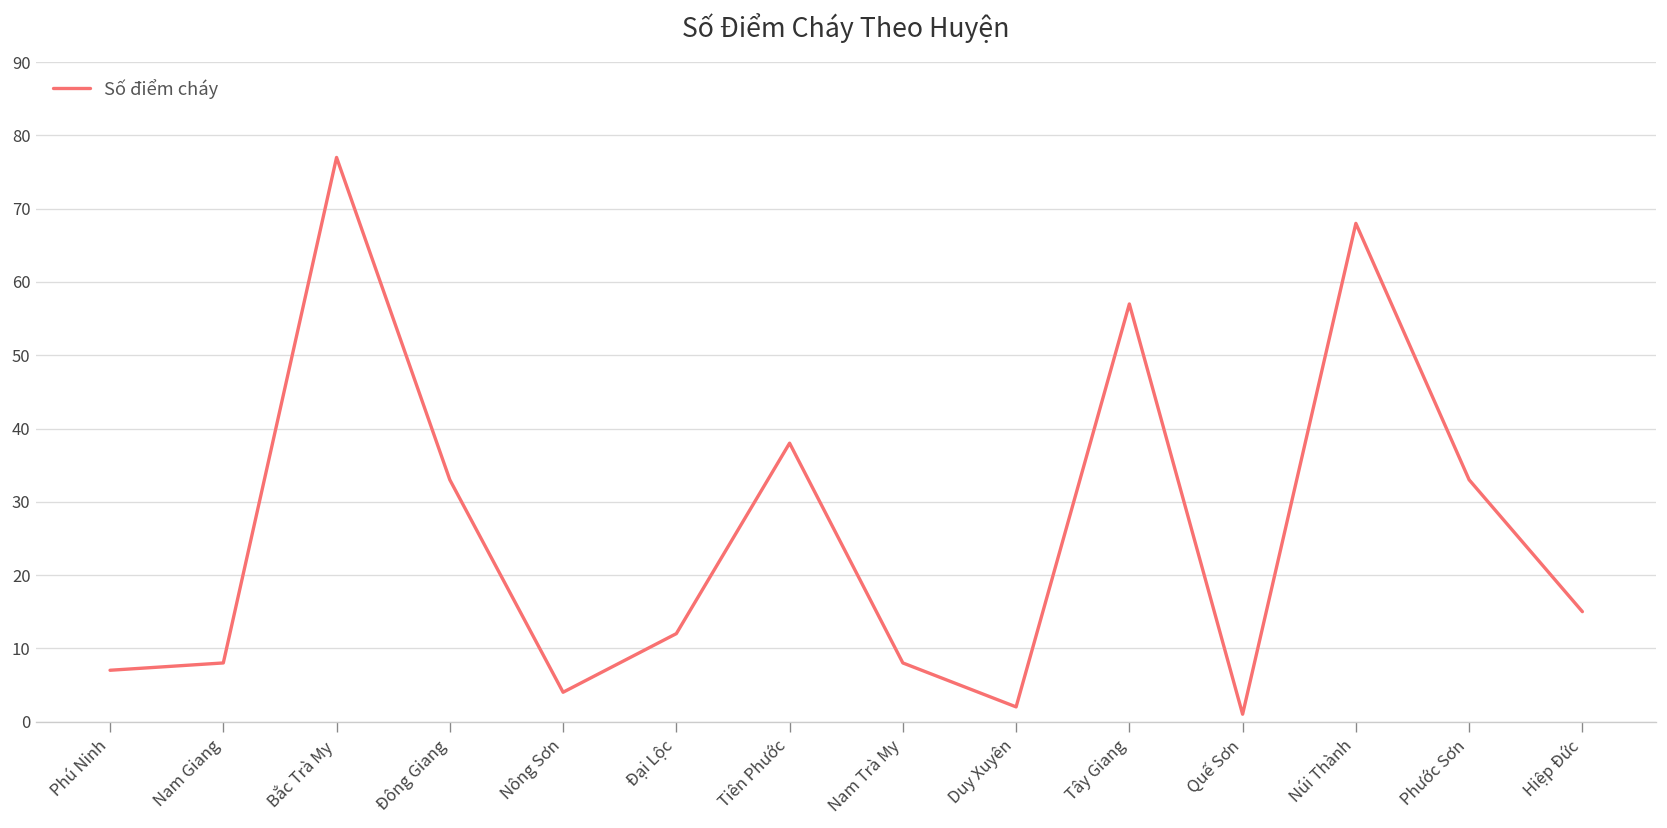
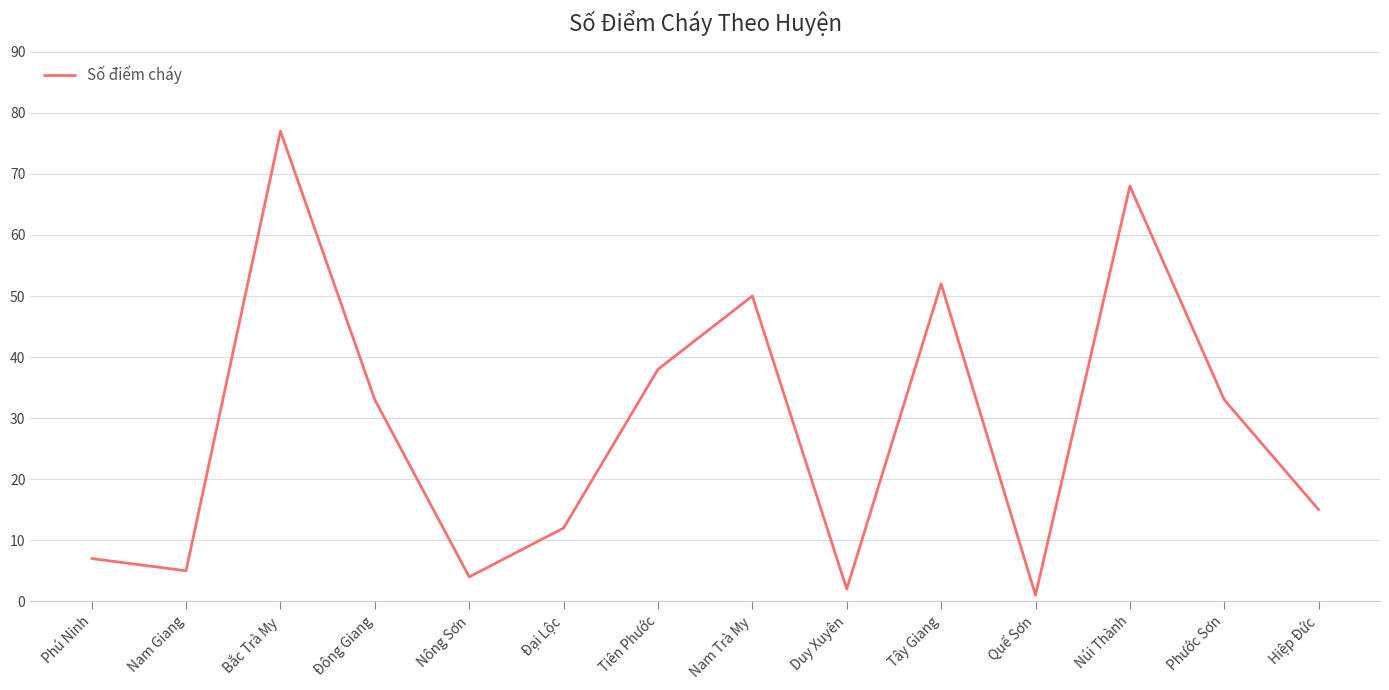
Nam Giang: 8 -> 5
Nam Trà My: 8 -> 50
Tây Giang: 57 -> 52
